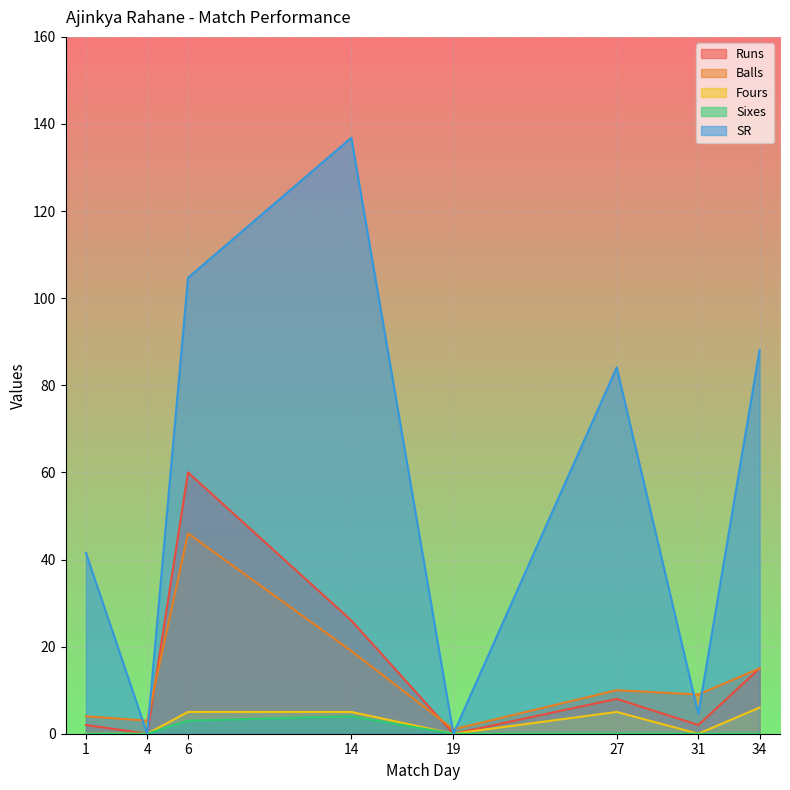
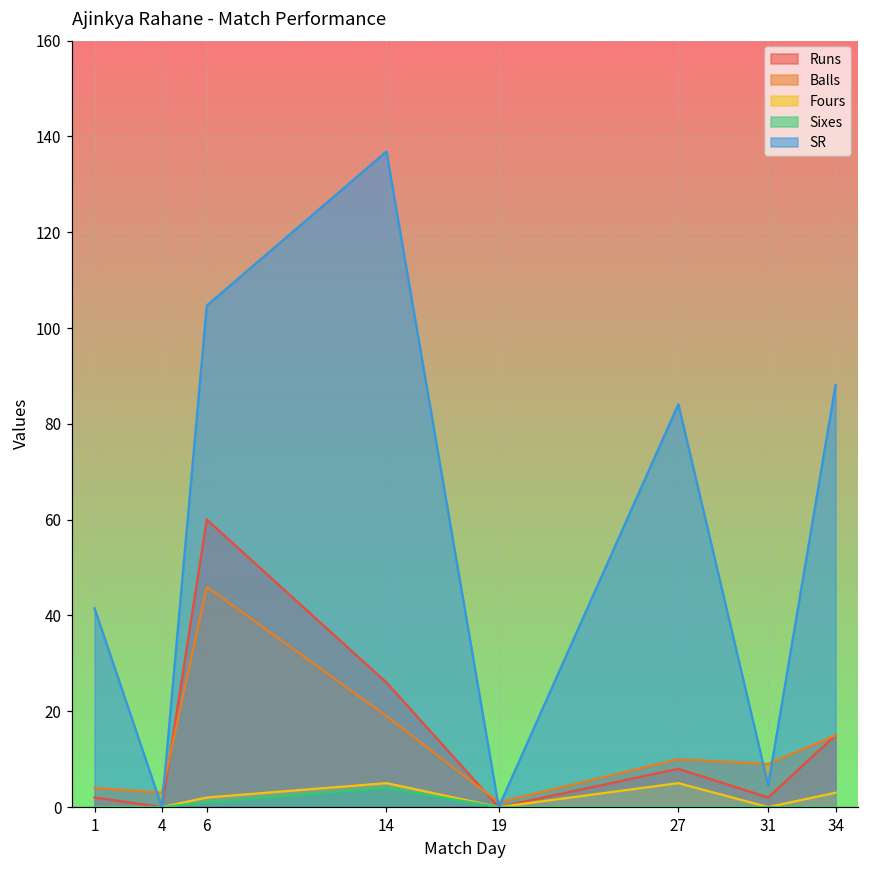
Fours, 6: 5 -> 2
Sixes, 6: 3 -> 1
Fours, 34: 6 -> 3
